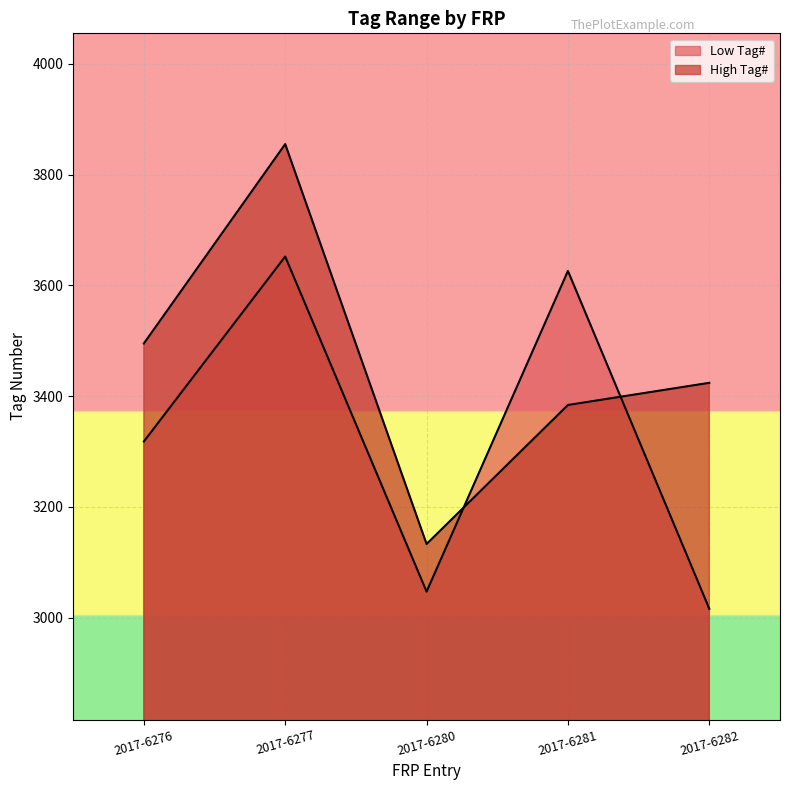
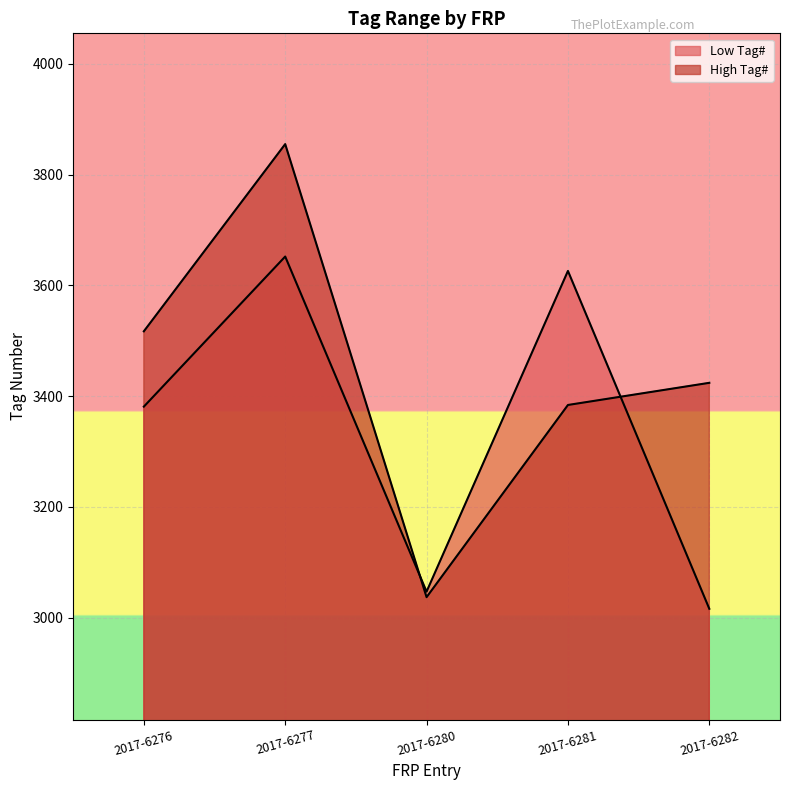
Low Tag#, 2017-6276: 3320 -> 3380
High Tag#, 2017-6276: 3500 -> 3520
High Tag#, 2017-6280: 3130 -> 3040
